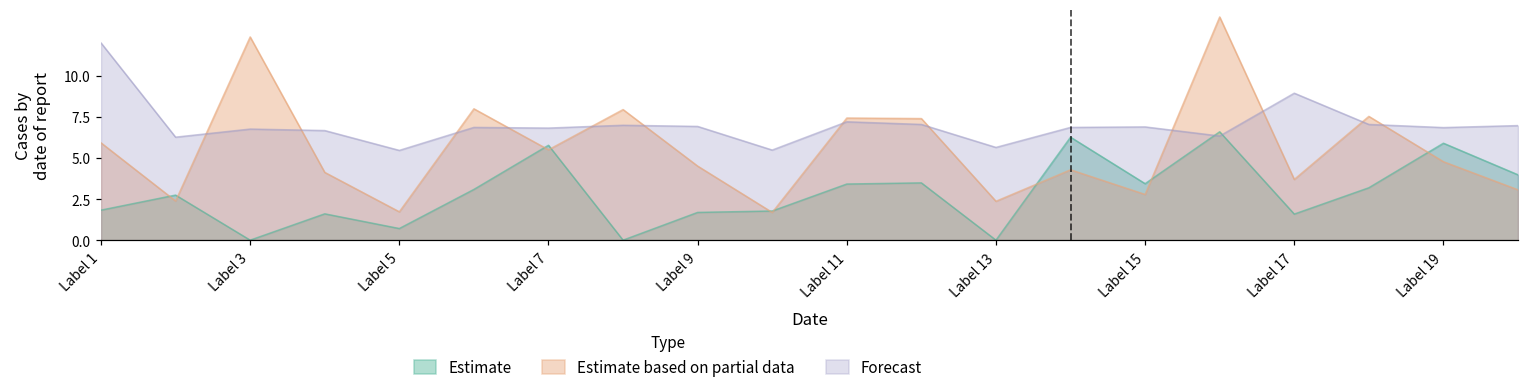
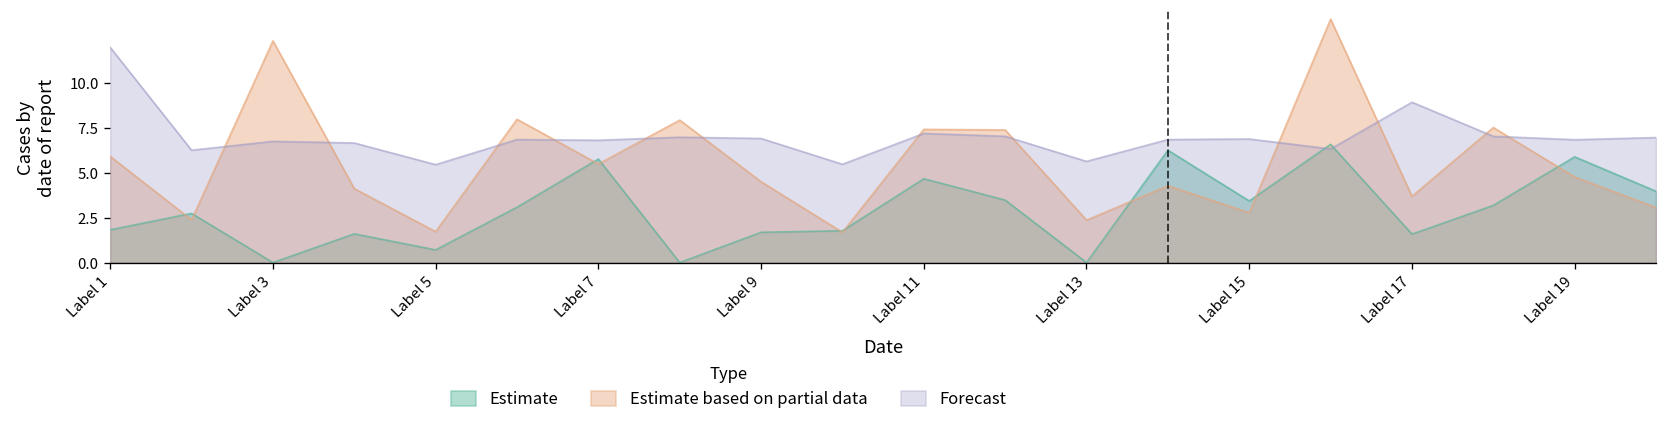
Estimate, Label 11: 3.4 -> 4.7
